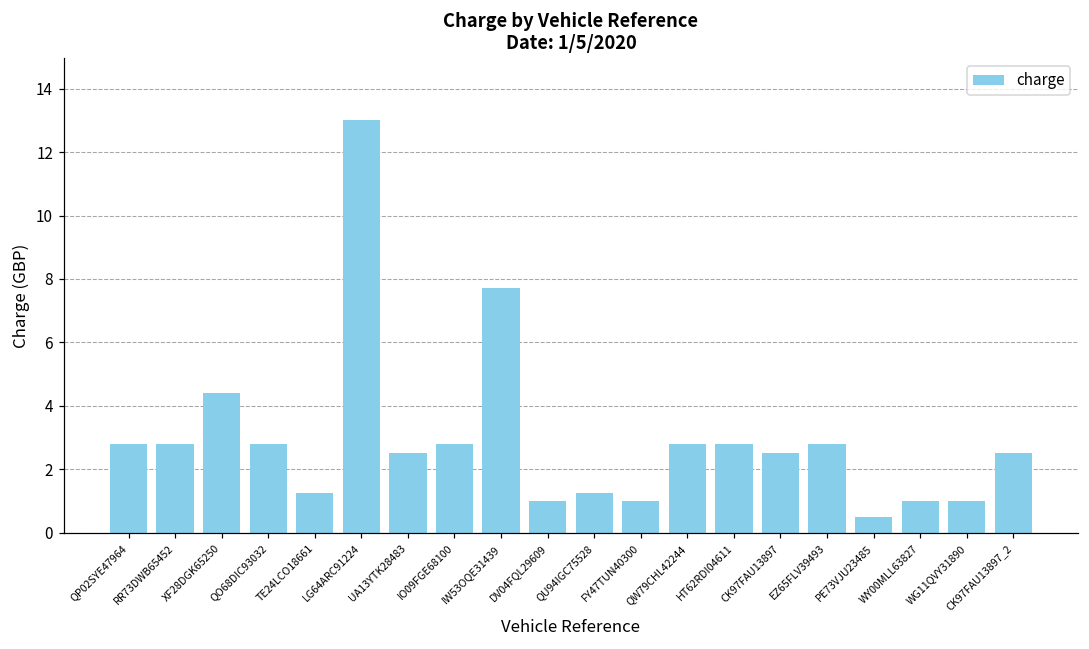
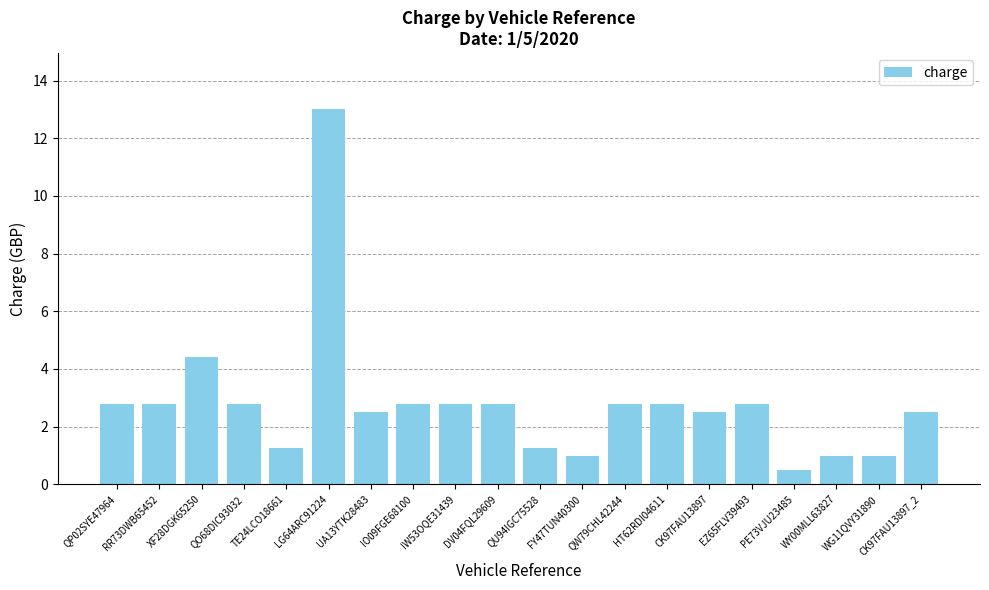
IW53OQE31439: 7.7 -> 2.8
DV04FQL29609: 1.0 -> 2.8
